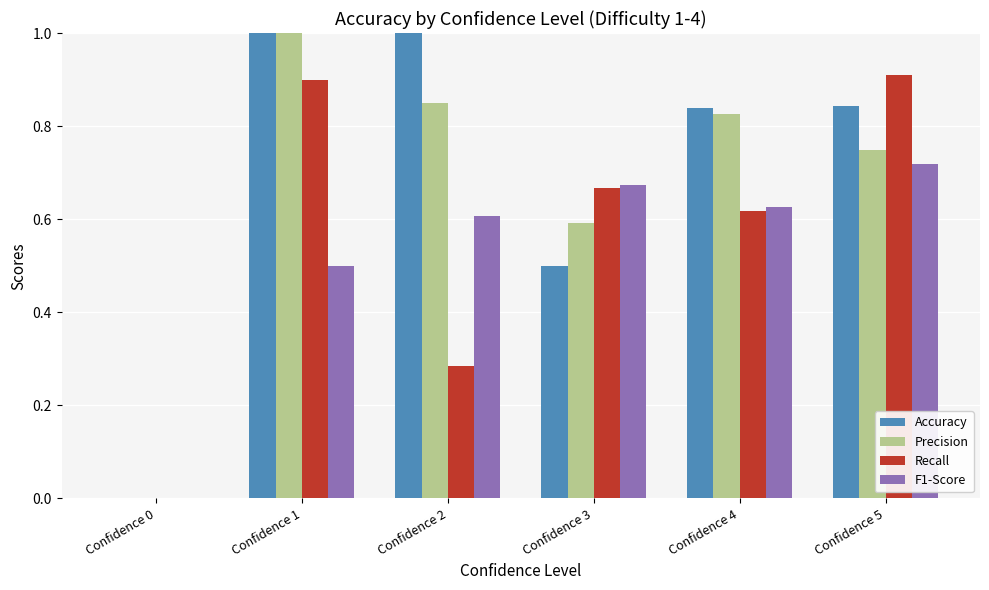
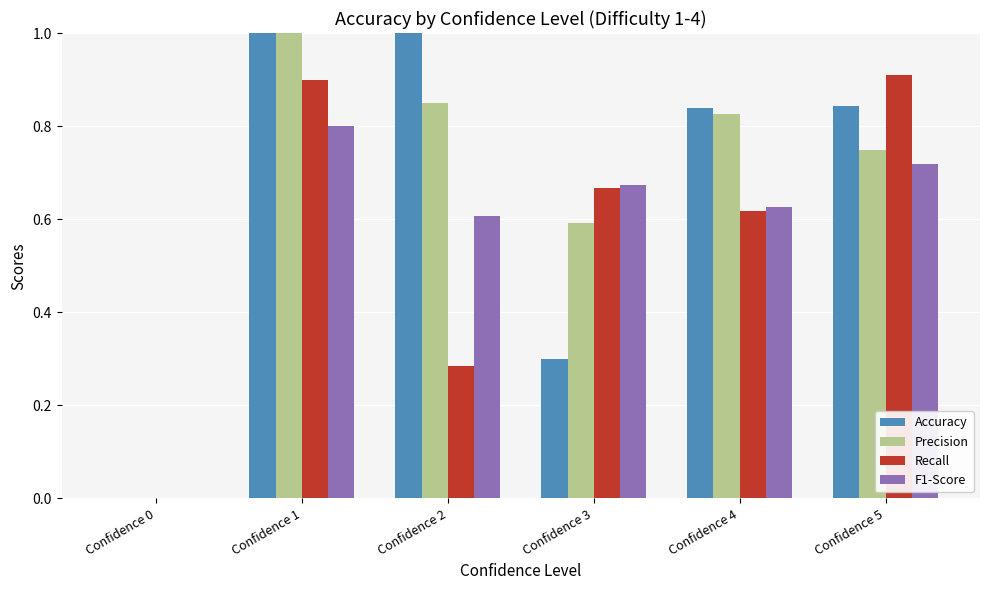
F1-Score, Confidence 1: 0.5 -> 0.8
Accuracy, Confidence 3: 0.5 -> 0.3
